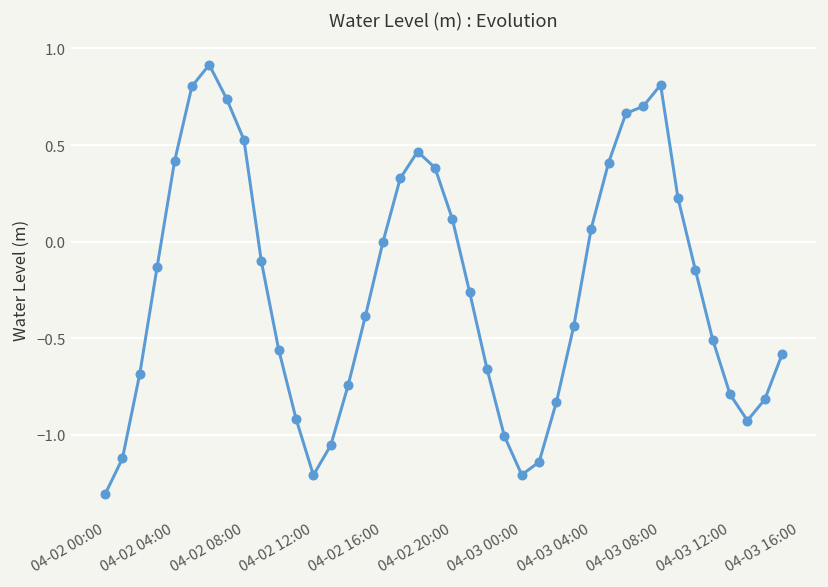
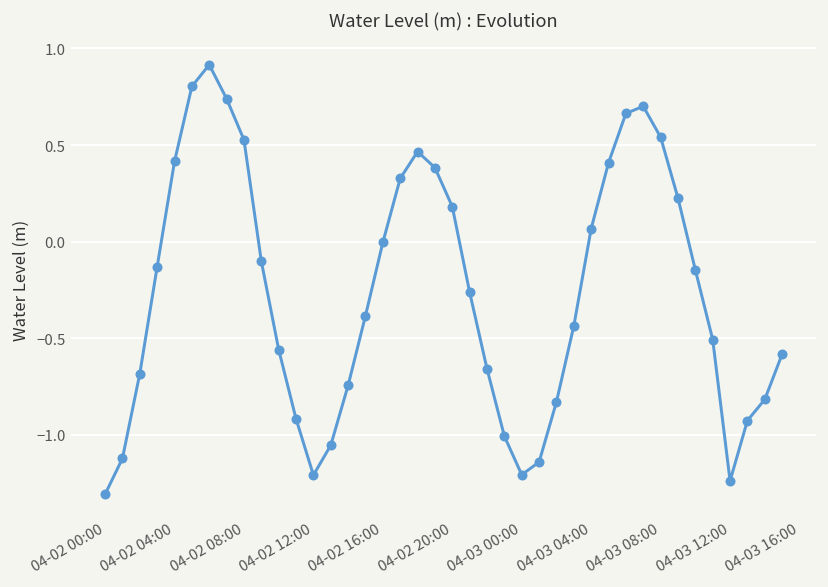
04-02 20:00: 0.12 -> 0.18
04-03 08:00: 0.81 -> 0.54
04-03 12:00: -0.79 -> -1.24
